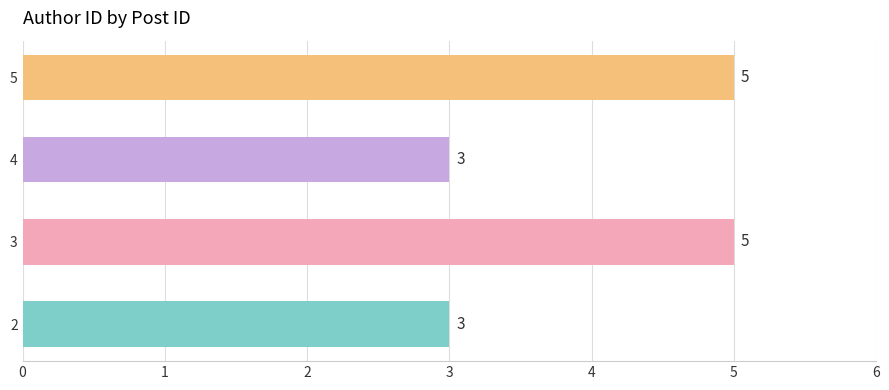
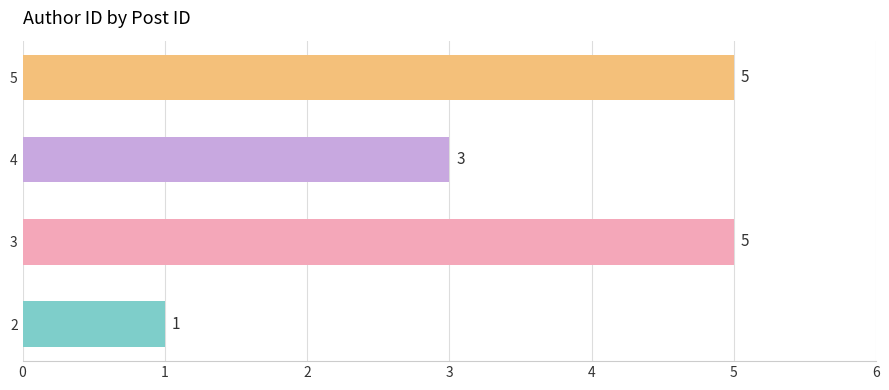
2: 3 -> 1
